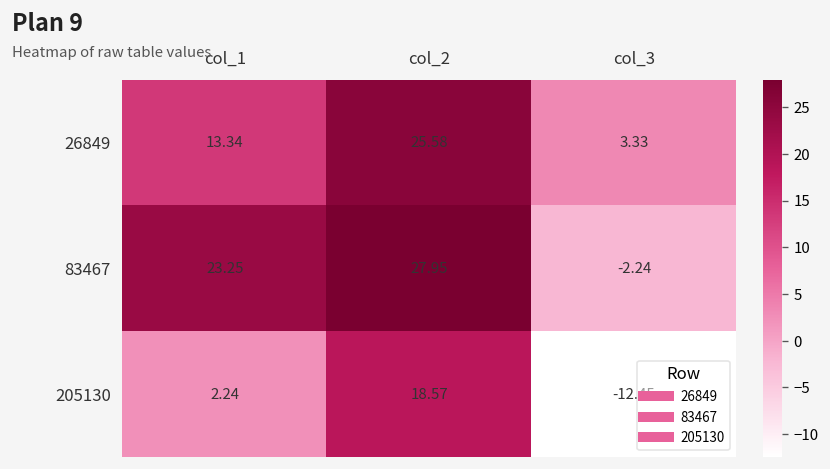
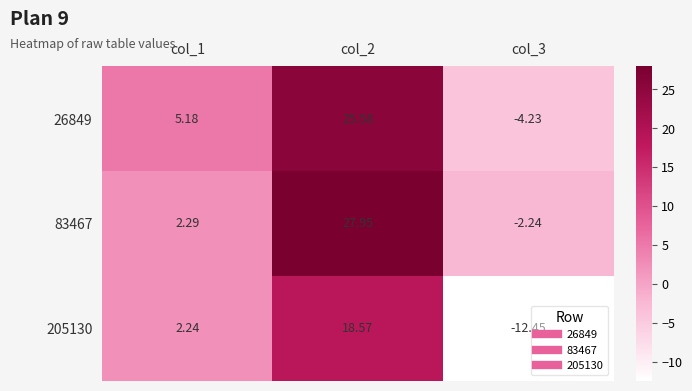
26849, col_1: 13.34 -> 5.18
26849, col_3: 3.33 -> -4.23
83467, col_1: 23.25 -> 2.29
